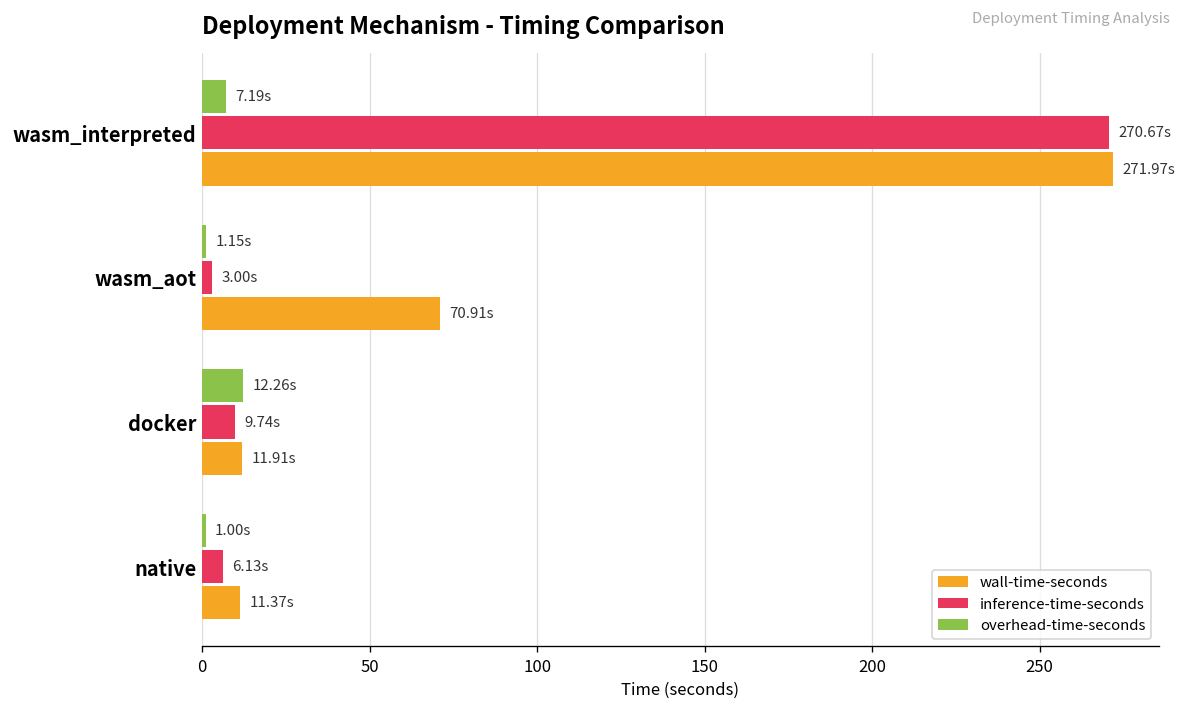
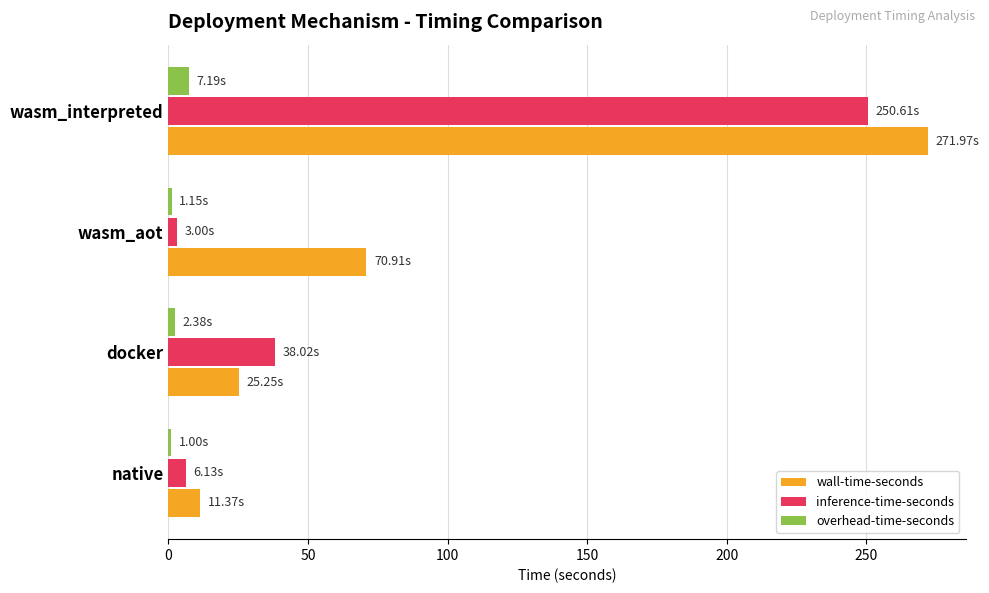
inference-time-seconds, wasm_interpreted: 270.67s -> 250.61s
overhead-time-seconds, docker: 12.26s -> 2.38s
inference-time-seconds, docker: 9.74s -> 38.02s
wall-time-seconds, docker: 11.91s -> 25.25s
